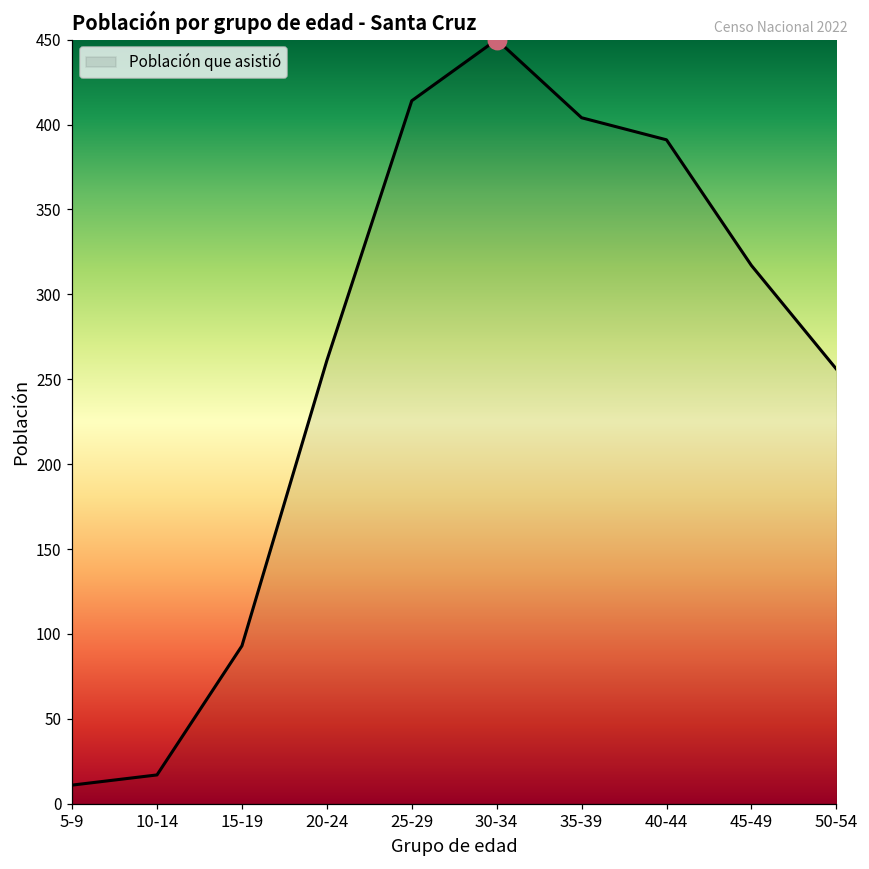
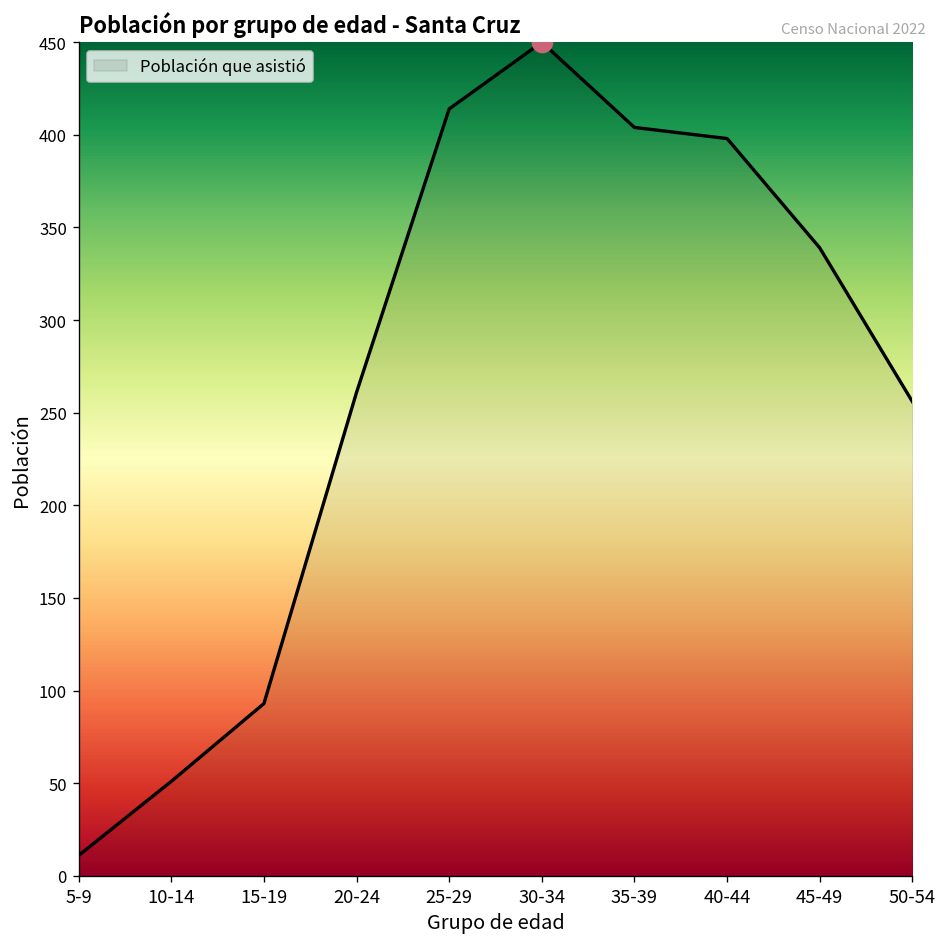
Población que asistió, 10-14: 17 -> 51
Población que asistió, 40-44: 391 -> 398
Población que asistió, 45-49: 317 -> 339
